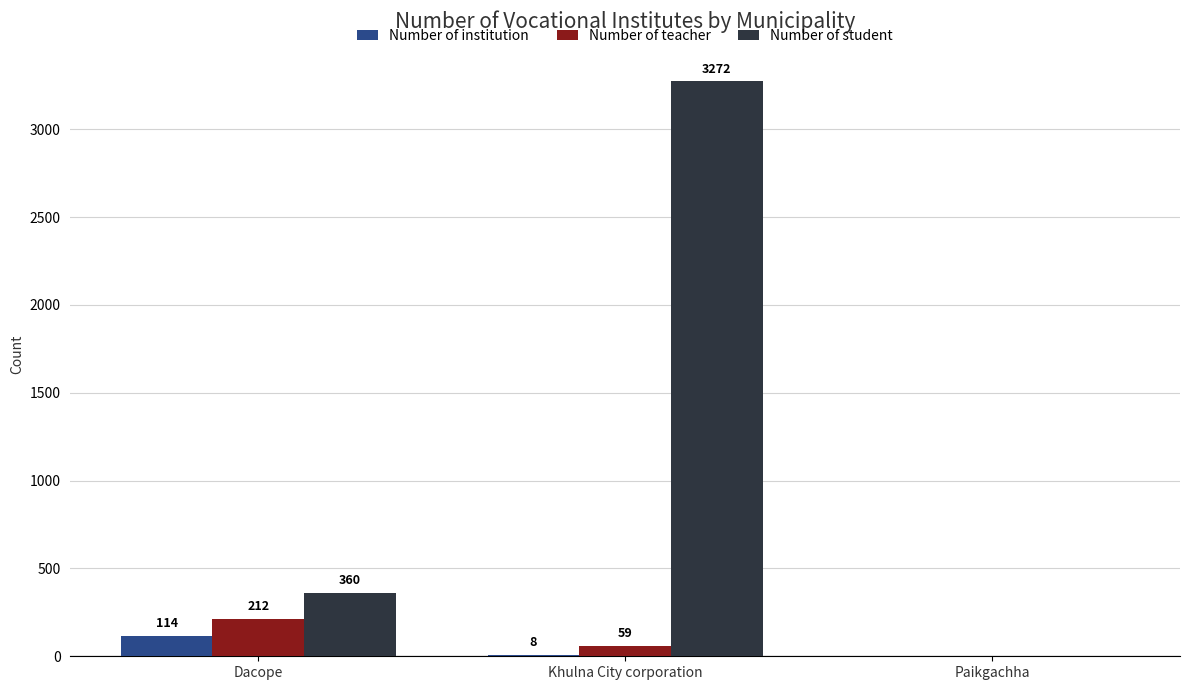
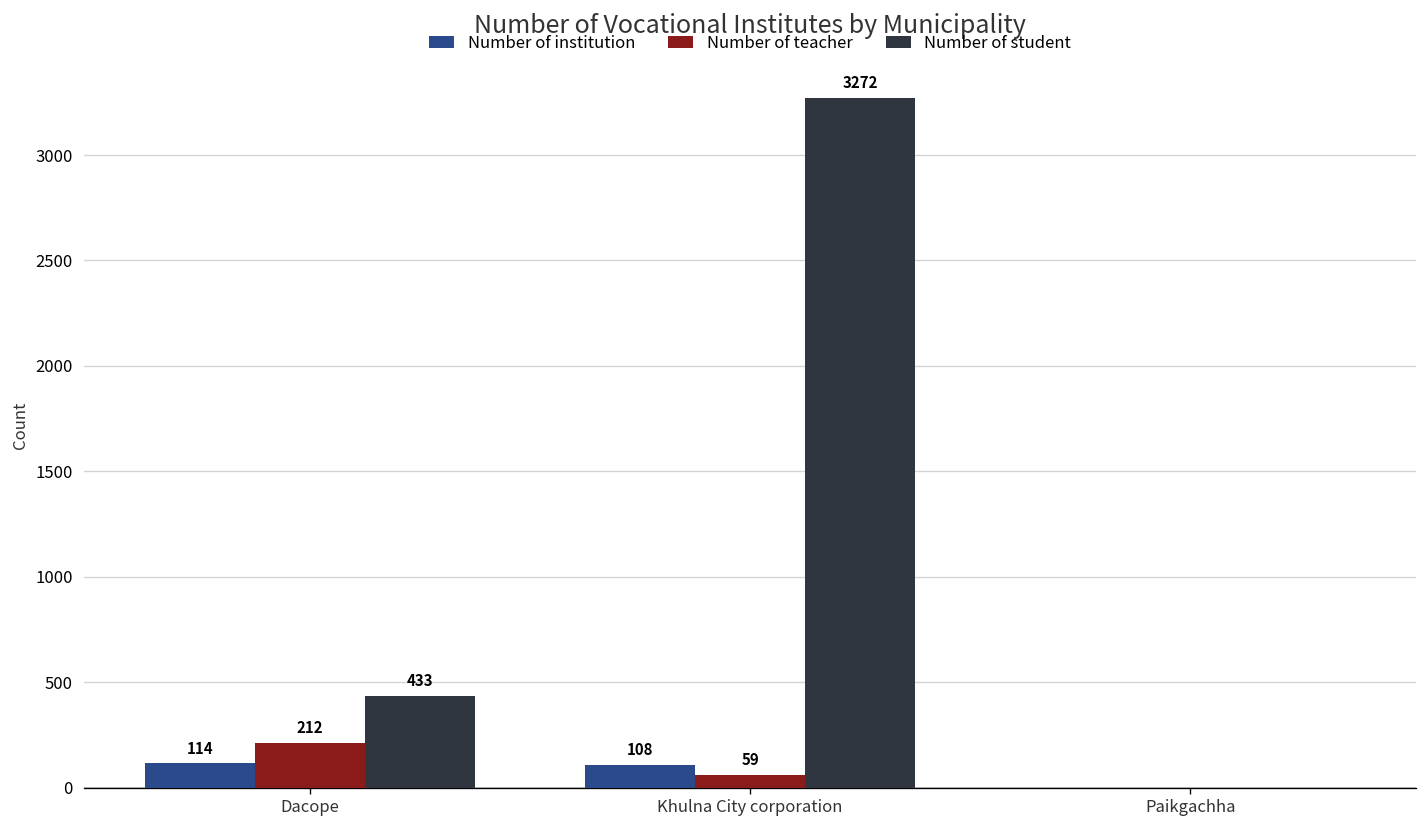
Number of student, Dacope: 360 -> 433
Number of institution, Khulna City corporation: 8 -> 108
